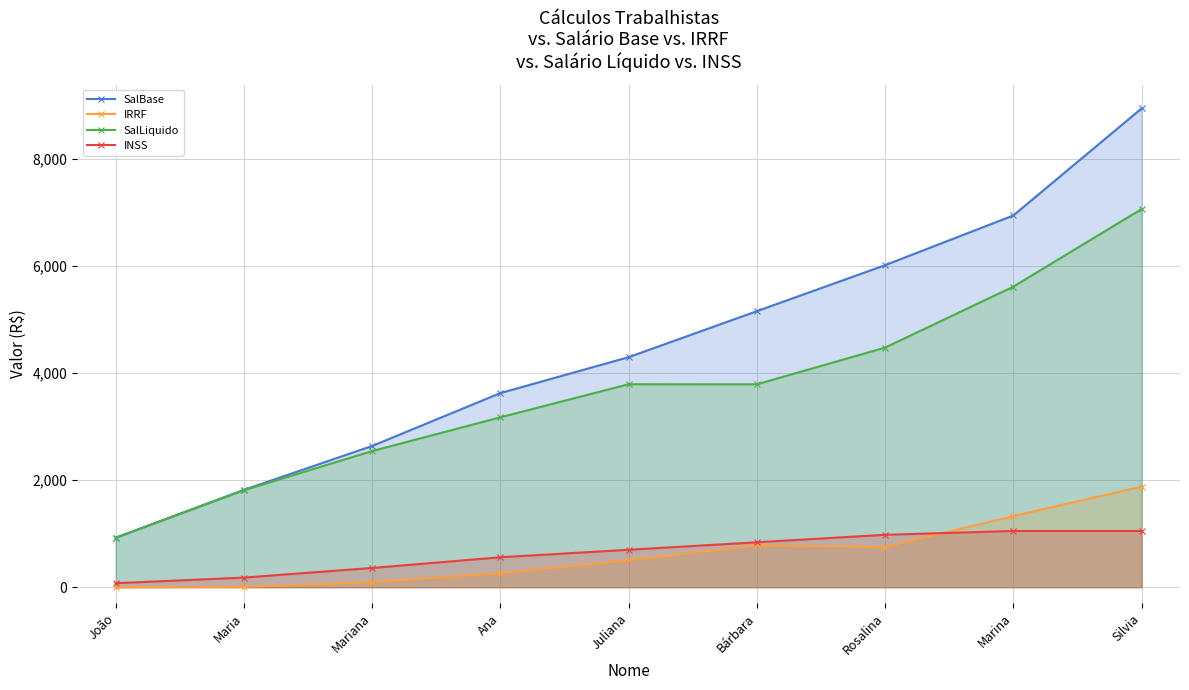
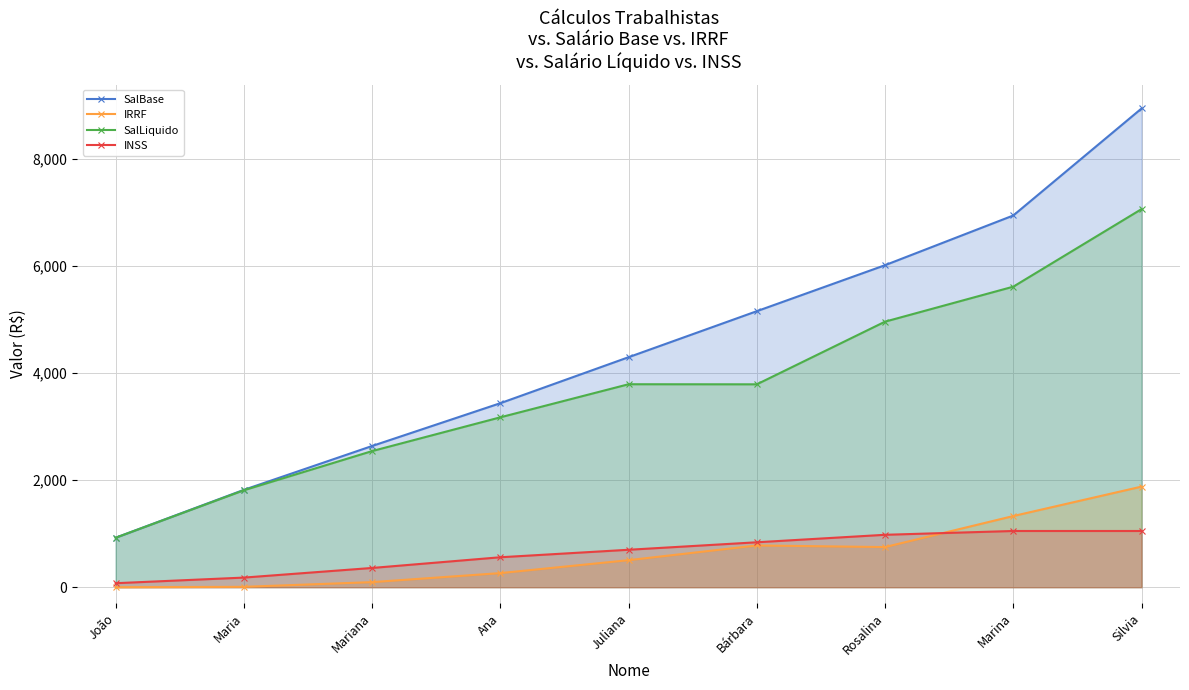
SalBase, Ana: 3,600 -> 3,400
SalLiquido, Rosalina: 4,500 -> 5,000
